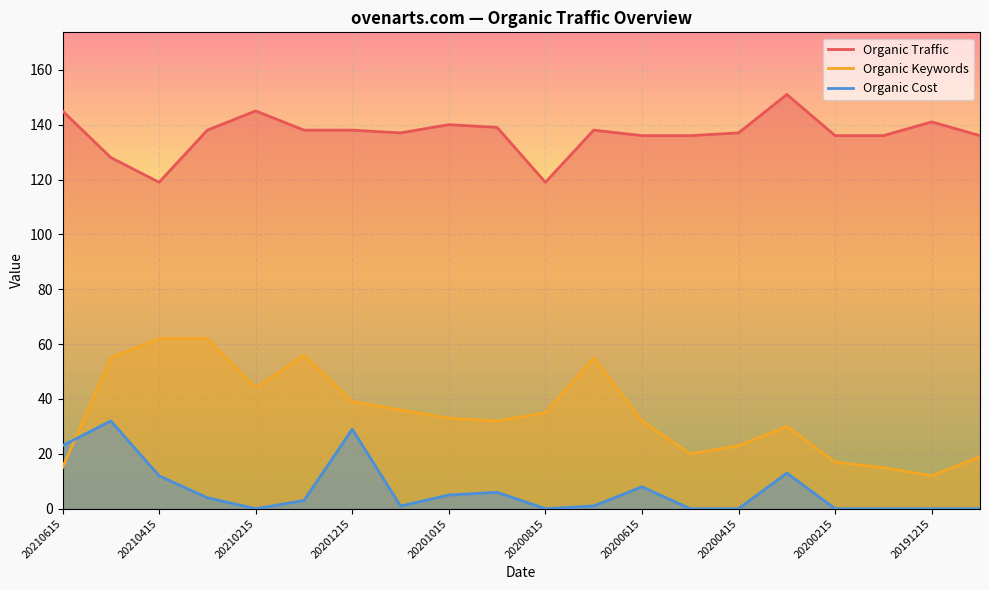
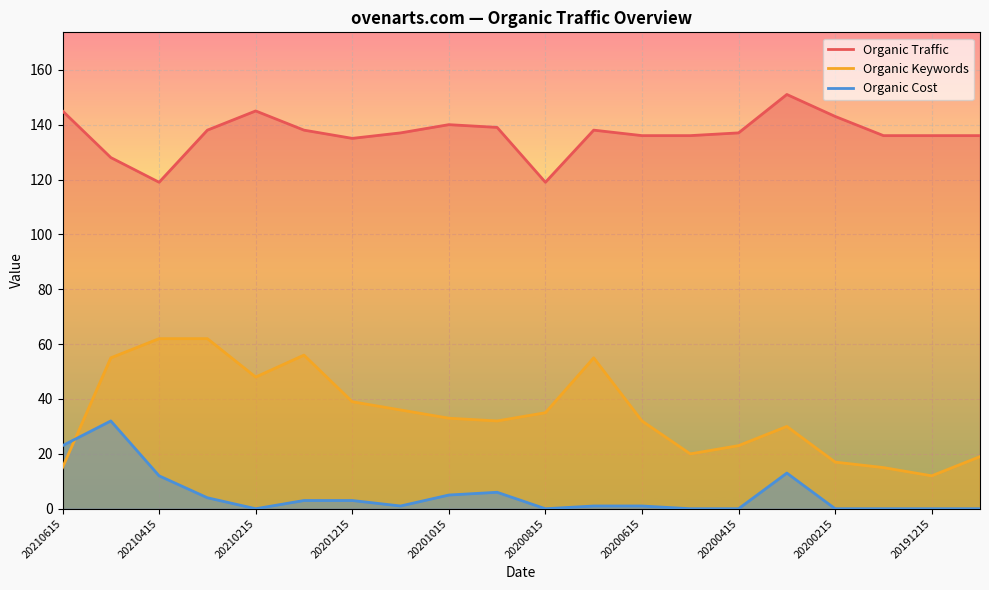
Organic Keywords, 20210215: 44 -> 48
Organic Traffic, 20201215: 138 -> 135
Organic Cost, 20201215: 29 -> 3
Organic Cost, 20200615: 8 -> 1
Organic Traffic, 20200215: 136 -> 143
Organic Traffic, 20191215: 141 -> 136
